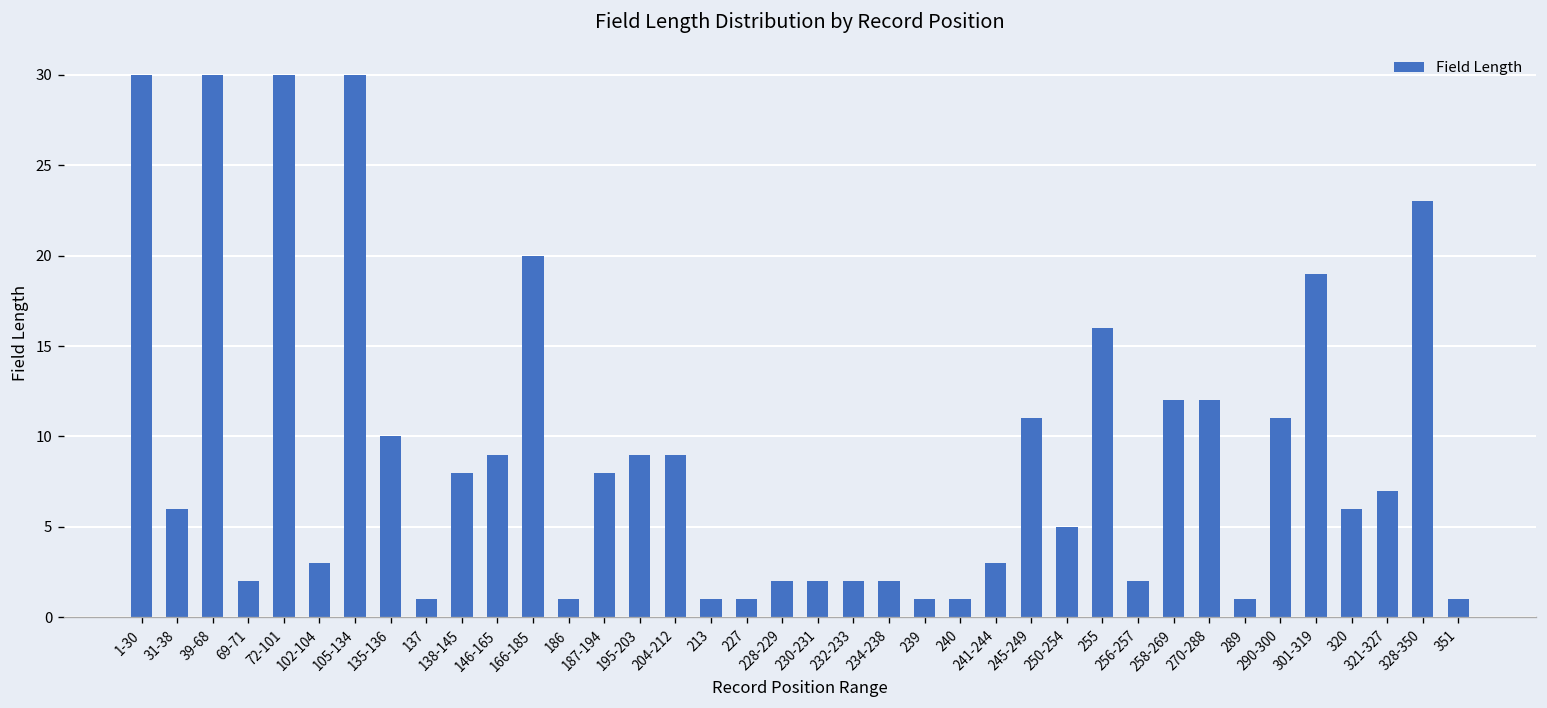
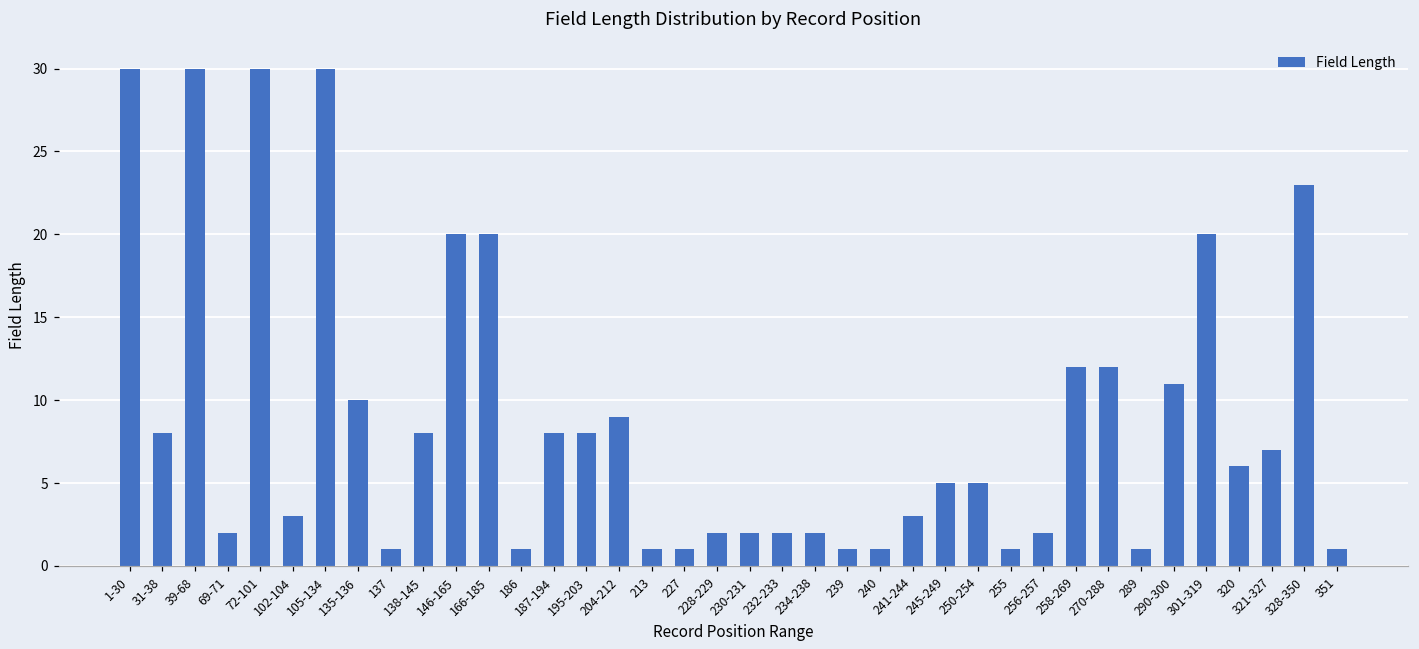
31-38: 6 -> 8
146-165: 9 -> 20
195-203: 9 -> 8
245-249: 11 -> 5
255: 16 -> 1
301-319: 19 -> 20
